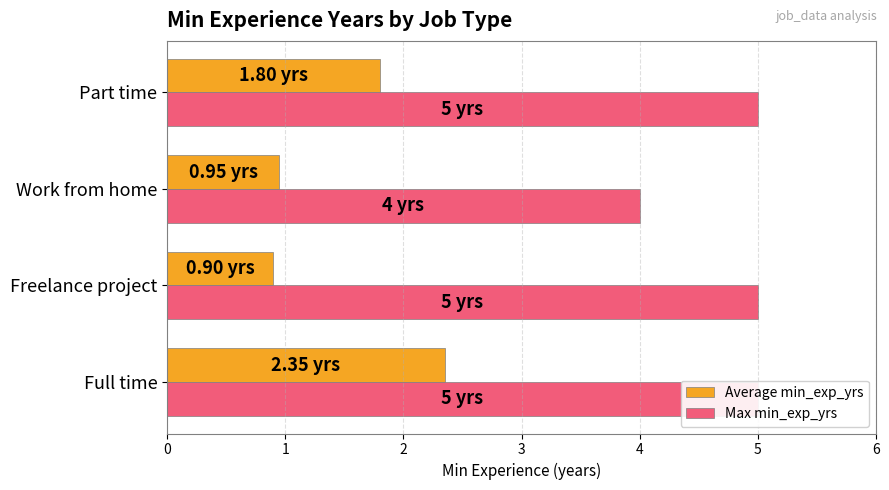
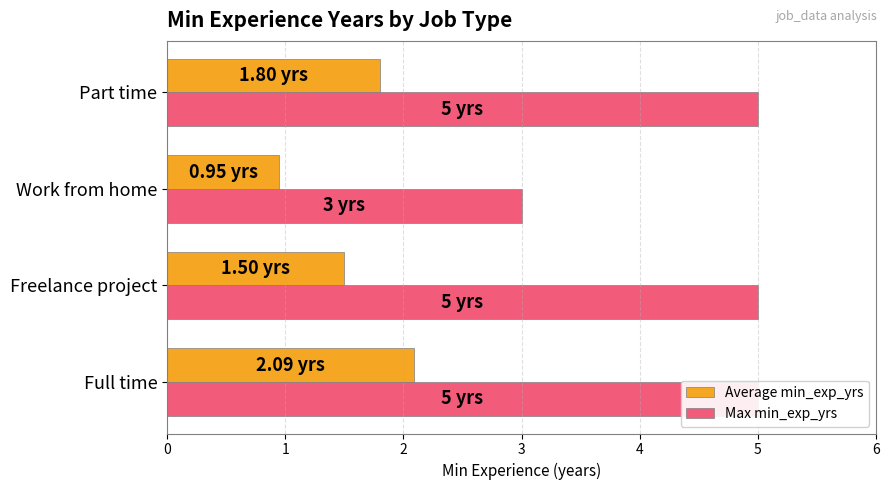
Max min_exp_yrs, Work from home: 4 -> 3
Average min_exp_yrs, Freelance project: 0.90 -> 1.50
Average min_exp_yrs, Full time: 2.35 -> 2.09
